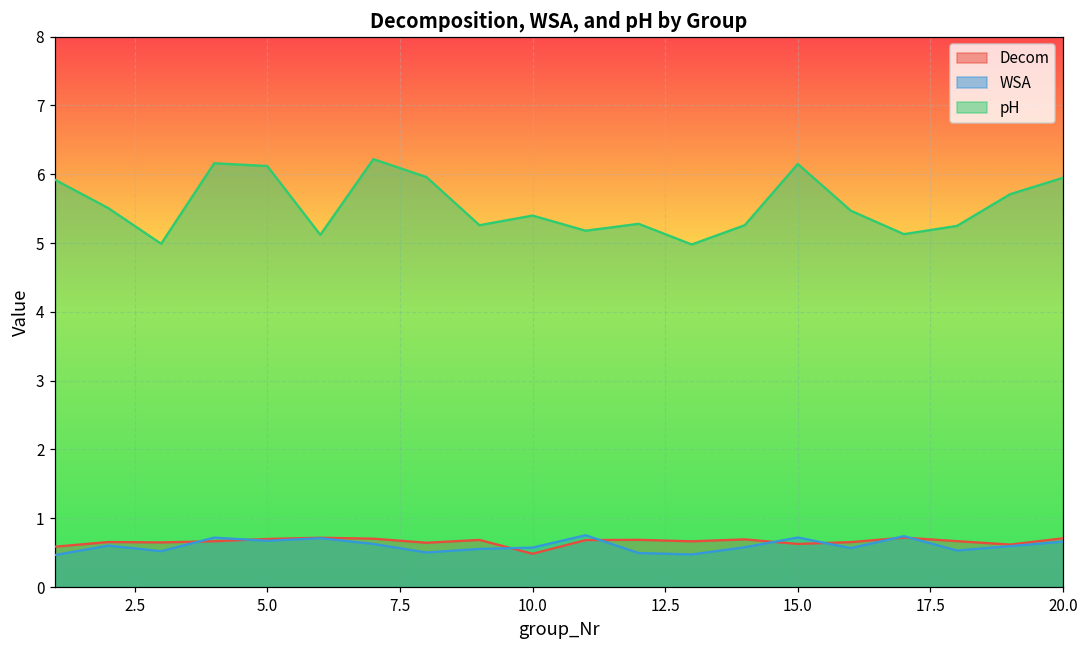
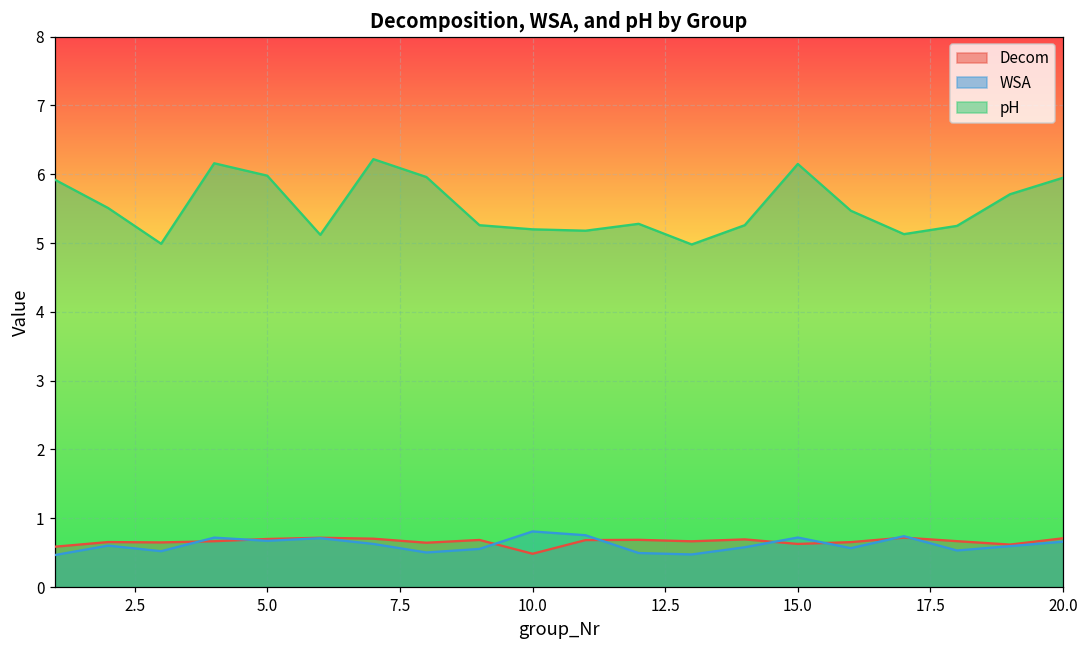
pH, 5.0: 6.1 -> 6.0
WSA, 10.0: 0.6 -> 0.8
pH, 10.0: 5.4 -> 5.2
